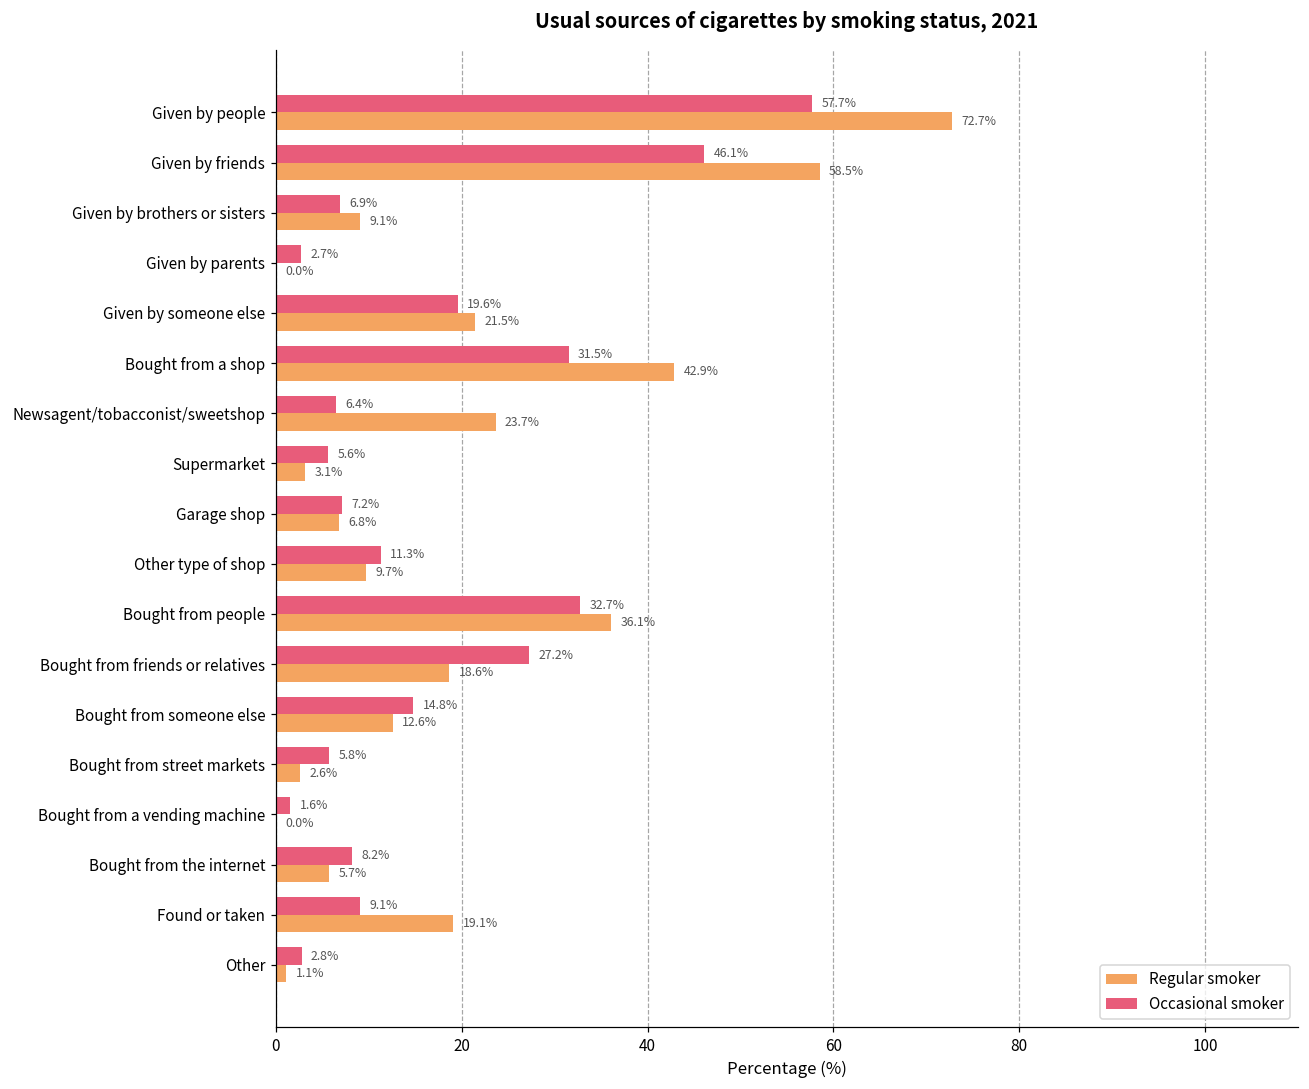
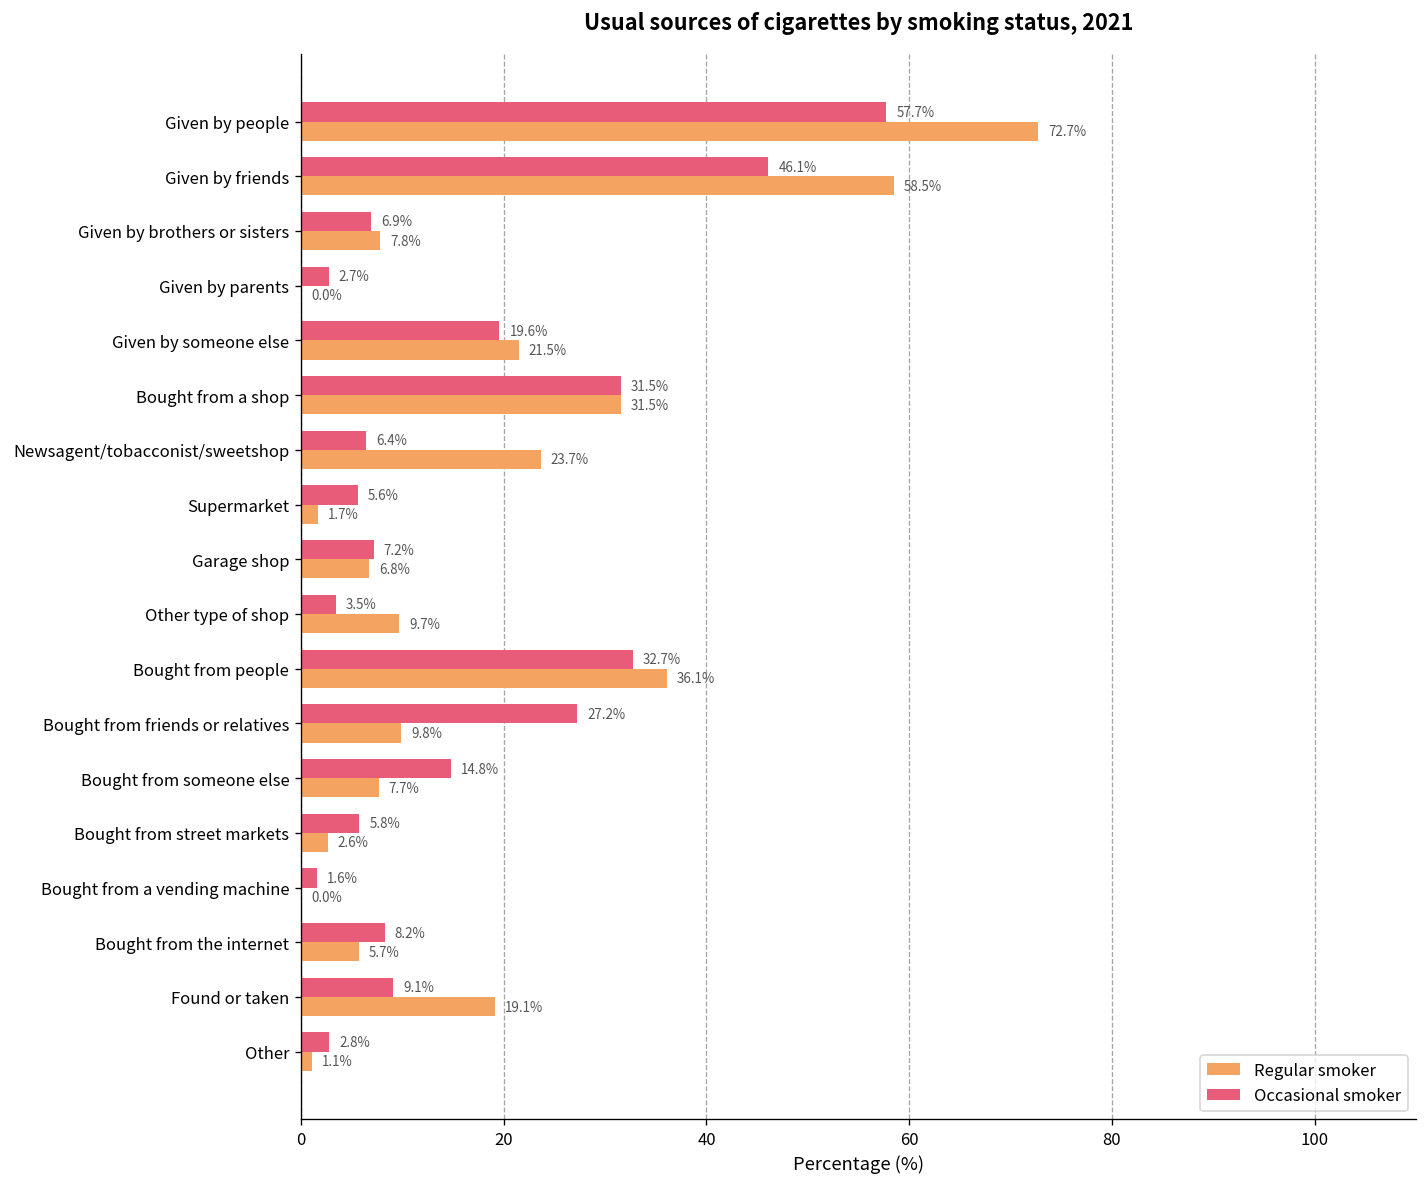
Regular smoker, Given by brothers or sisters: 9.1% -> 7.8%
Regular smoker, Bought from a shop: 42.9% -> 31.5%
Regular smoker, Supermarket: 3.1% -> 1.7%
Occasional smoker, Other type of shop: 11.3% -> 3.5%
Regular smoker, Bought from friends or relatives: 18.6% -> 9.8%
Regular smoker, Bought from someone else: 12.6% -> 7.7%
